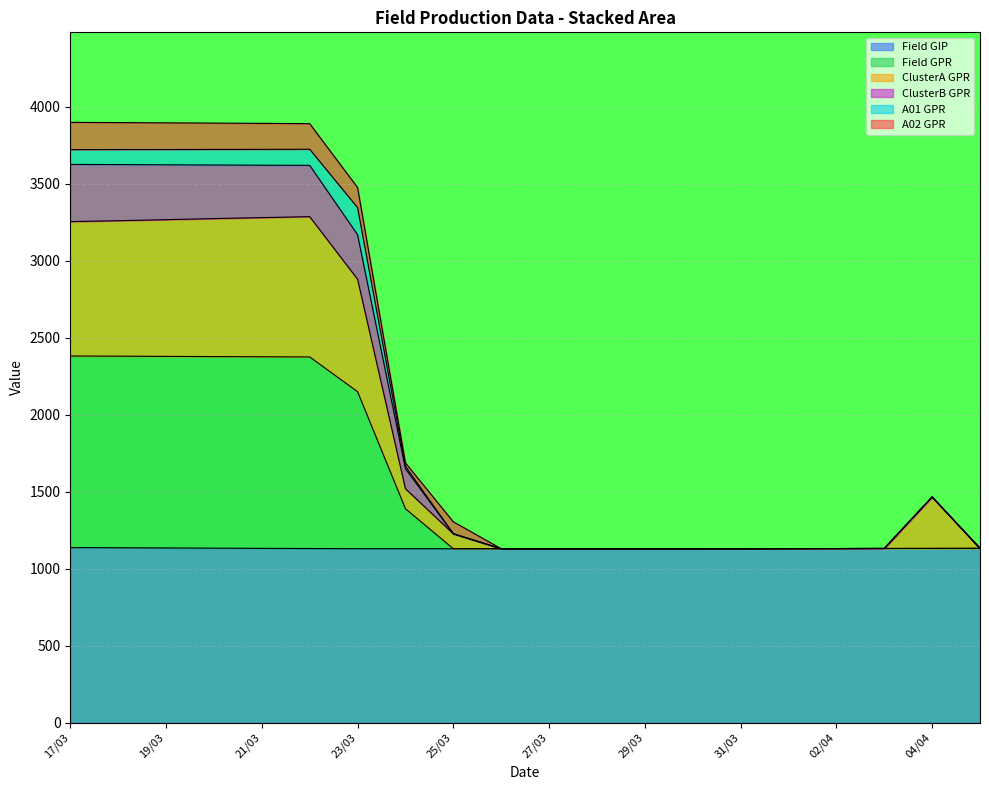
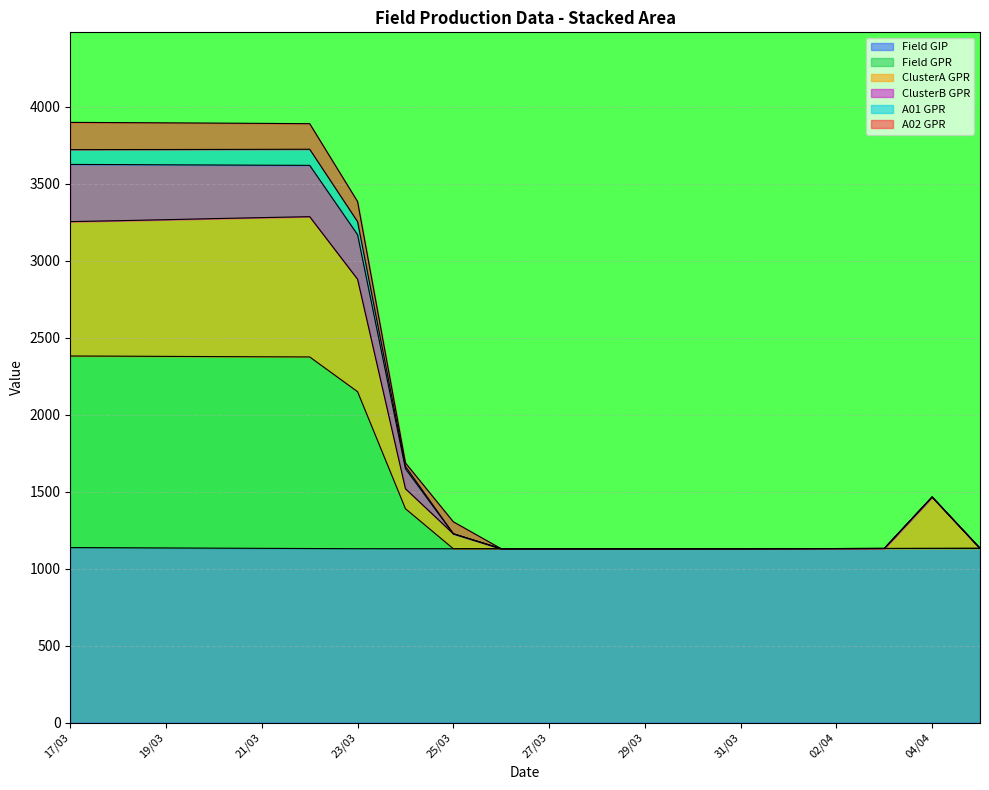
A01 GPR, 23/03: 180 -> 80
